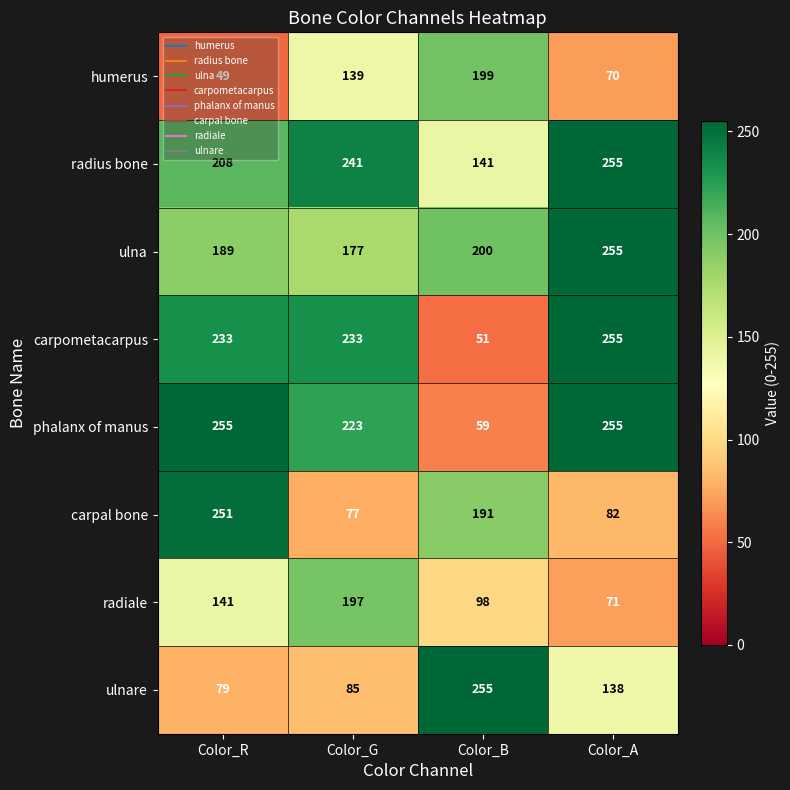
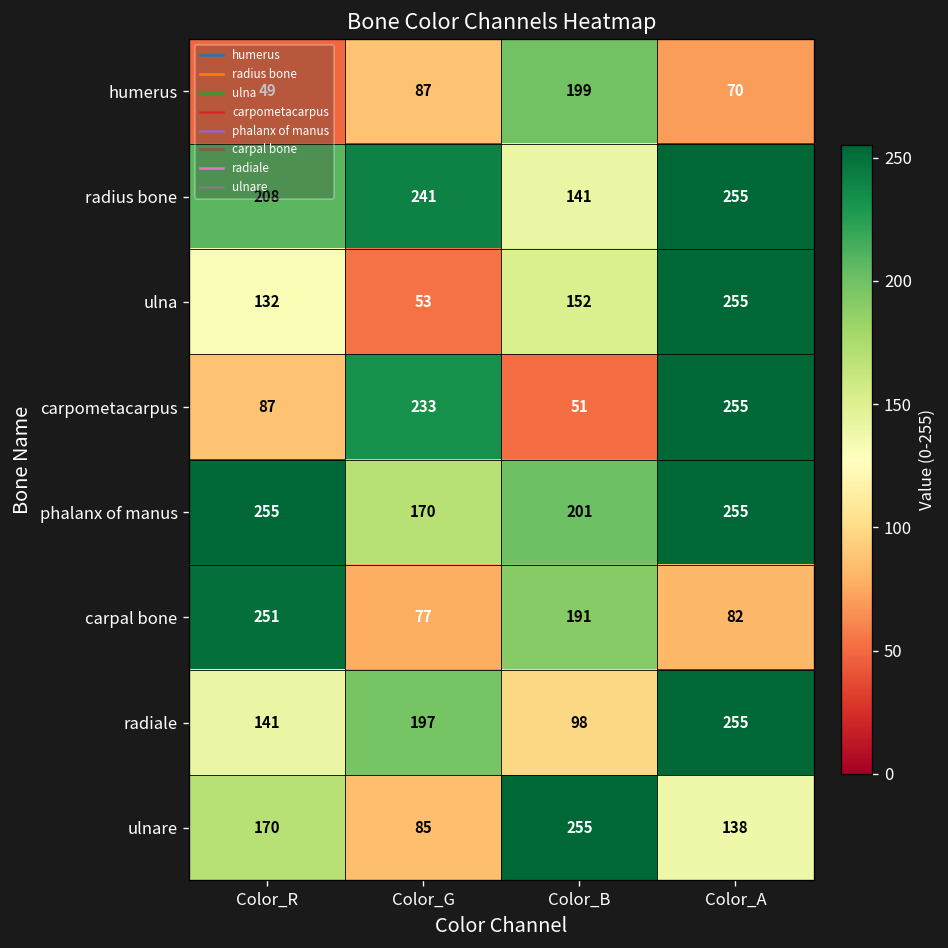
humerus, Color_G: 139 -> 87
ulna, Color_R: 189 -> 132
ulna, Color_G: 177 -> 53
ulna, Color_B: 200 -> 152
carpometacarpus, Color_R: 233 -> 87
phalanx of manus, Color_G: 223 -> 170
phalanx of manus, Color_B: 59 -> 201
radiale, Color_A: 71 -> 255
ulnare, Color_R: 79 -> 170
